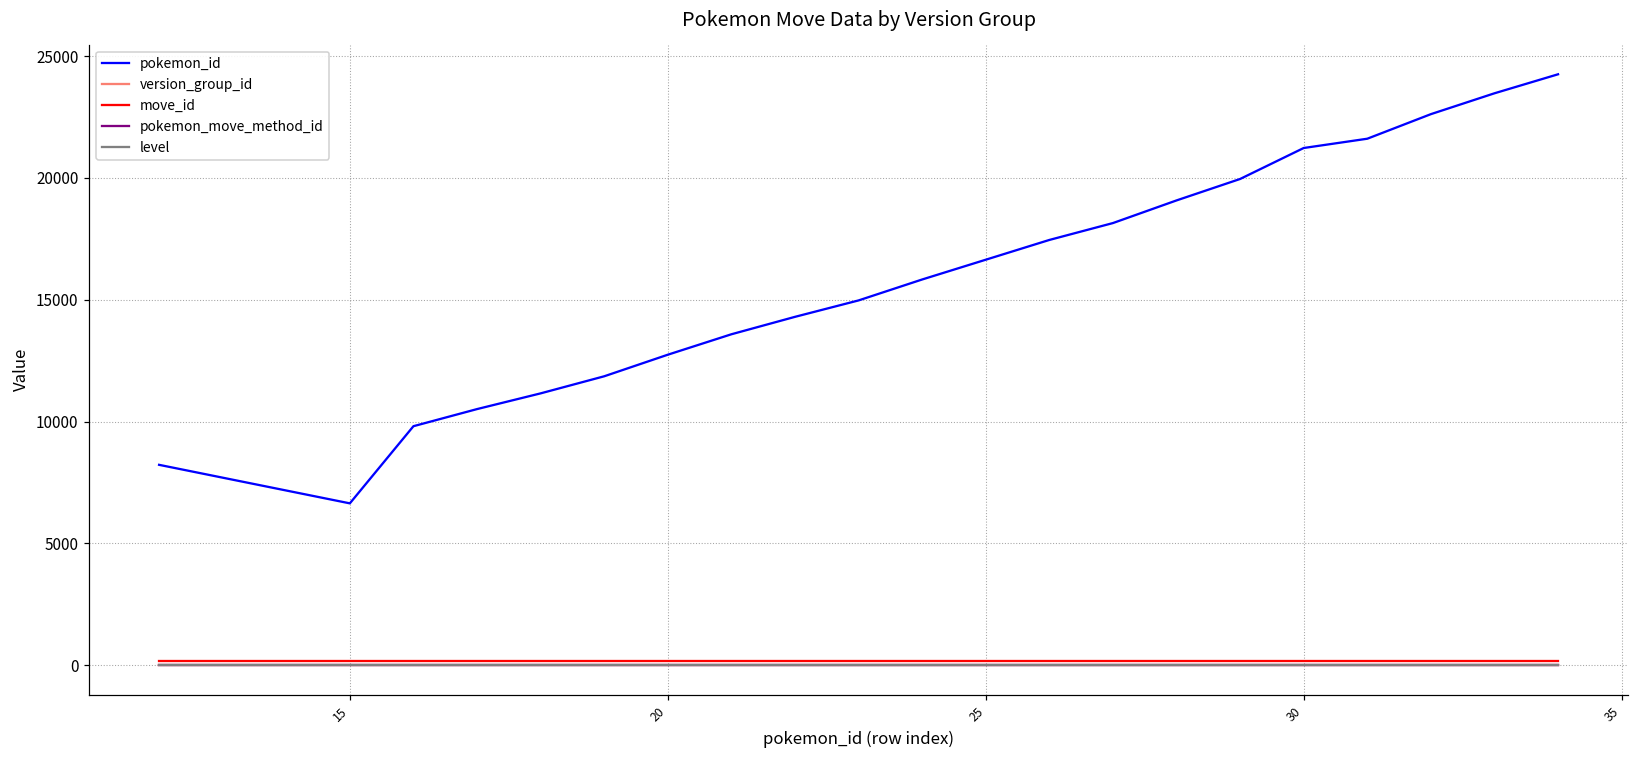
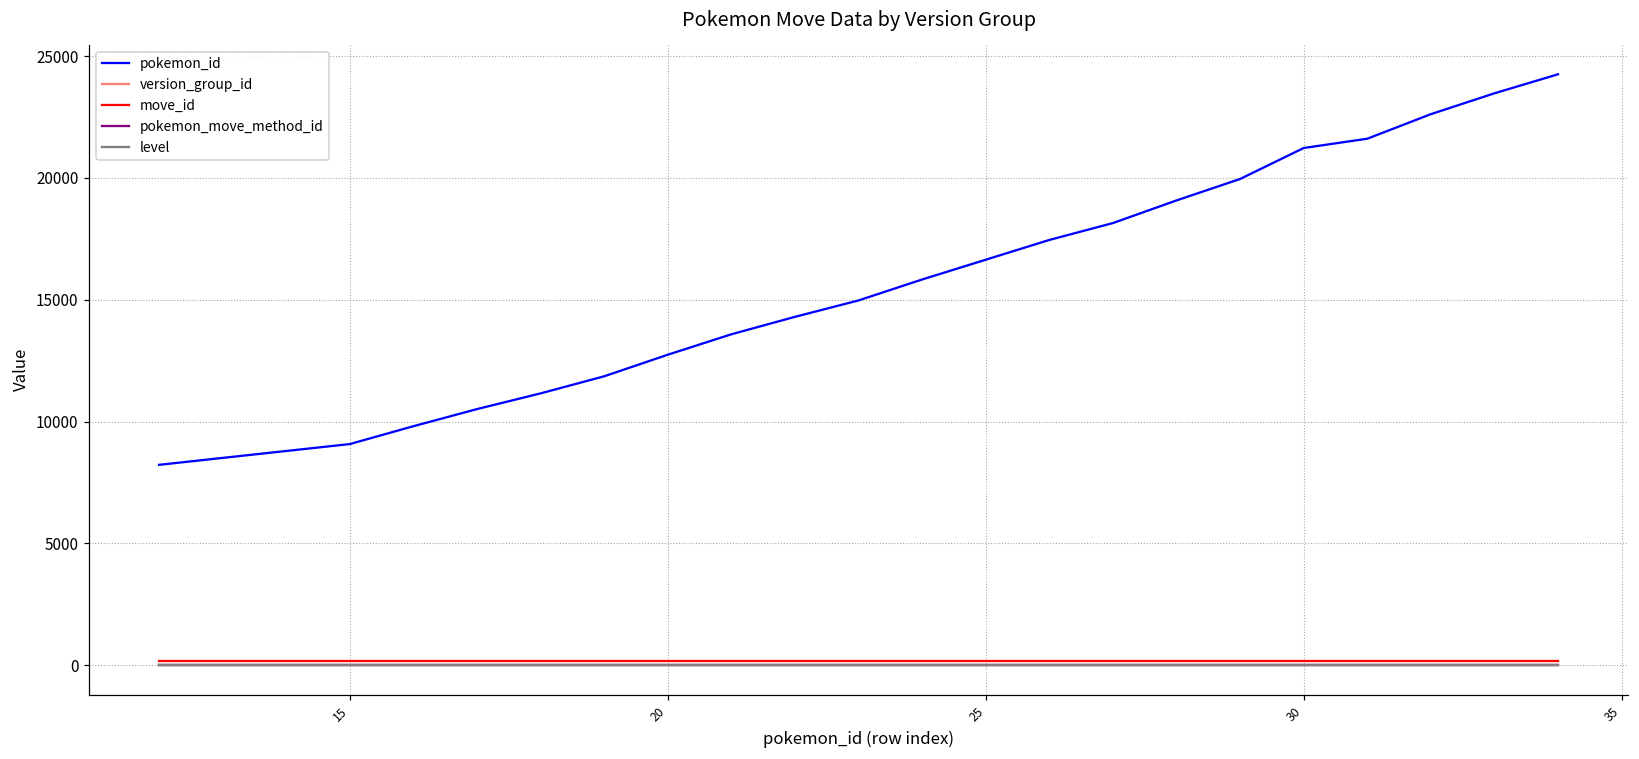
pokemon_id, 15: 6600 -> 9100
